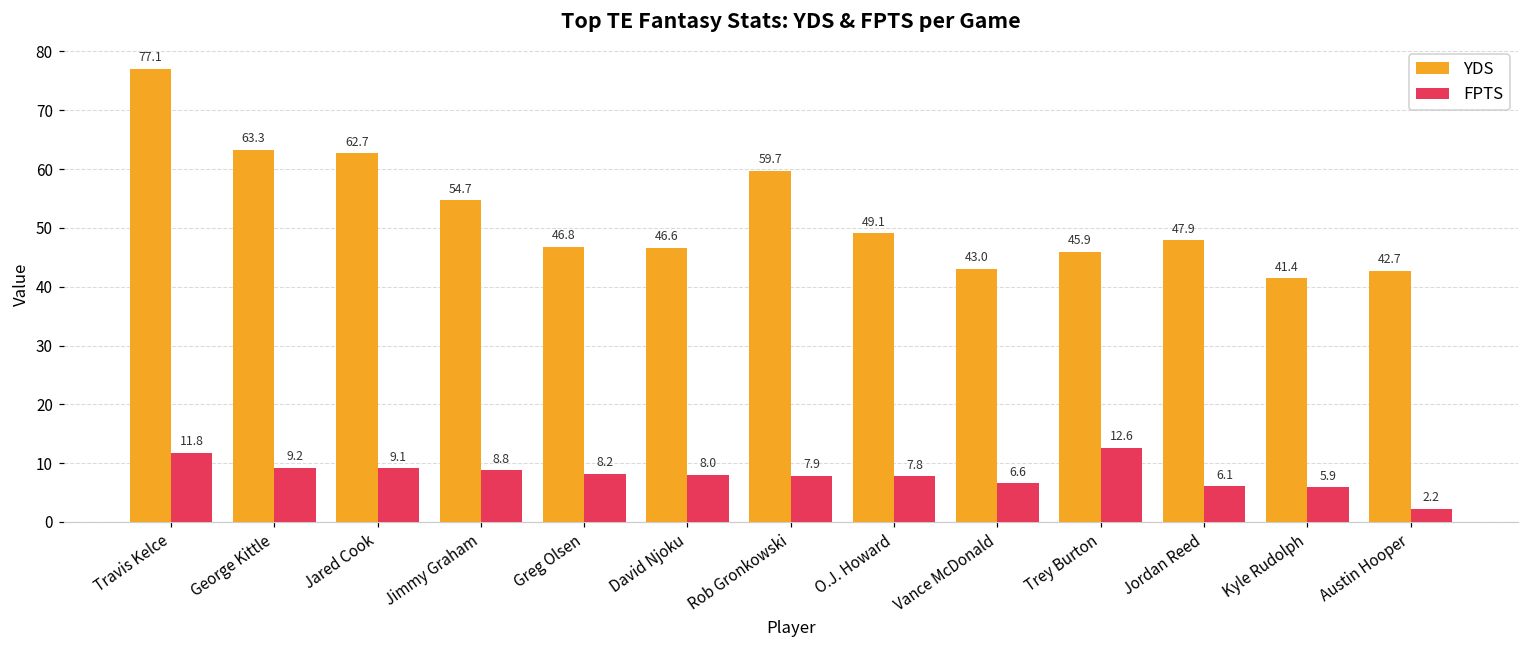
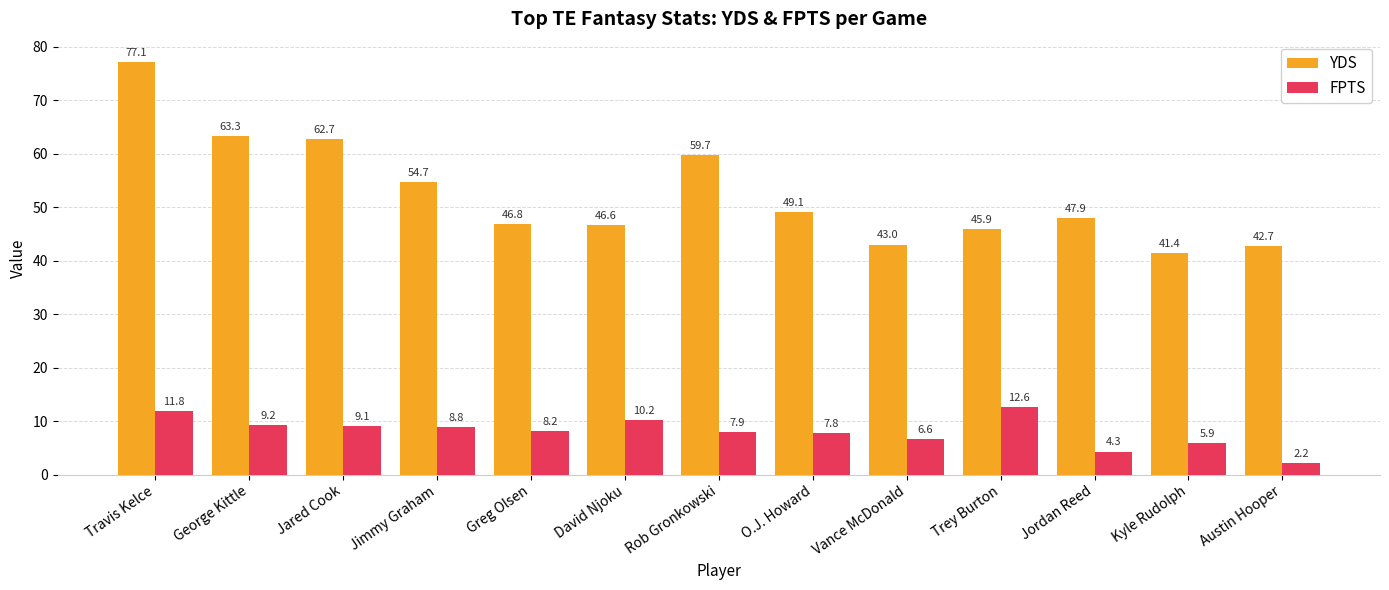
FPTS, David Njoku: 8.0 -> 10.2
FPTS, Jordan Reed: 6.1 -> 4.3
